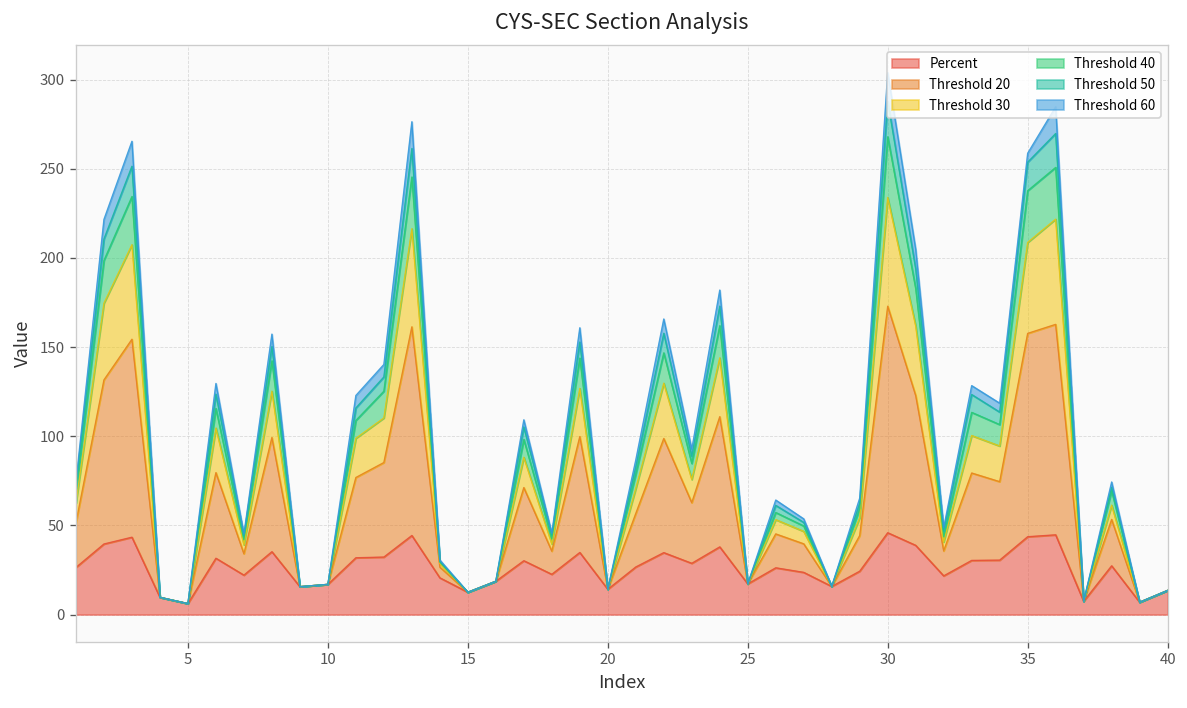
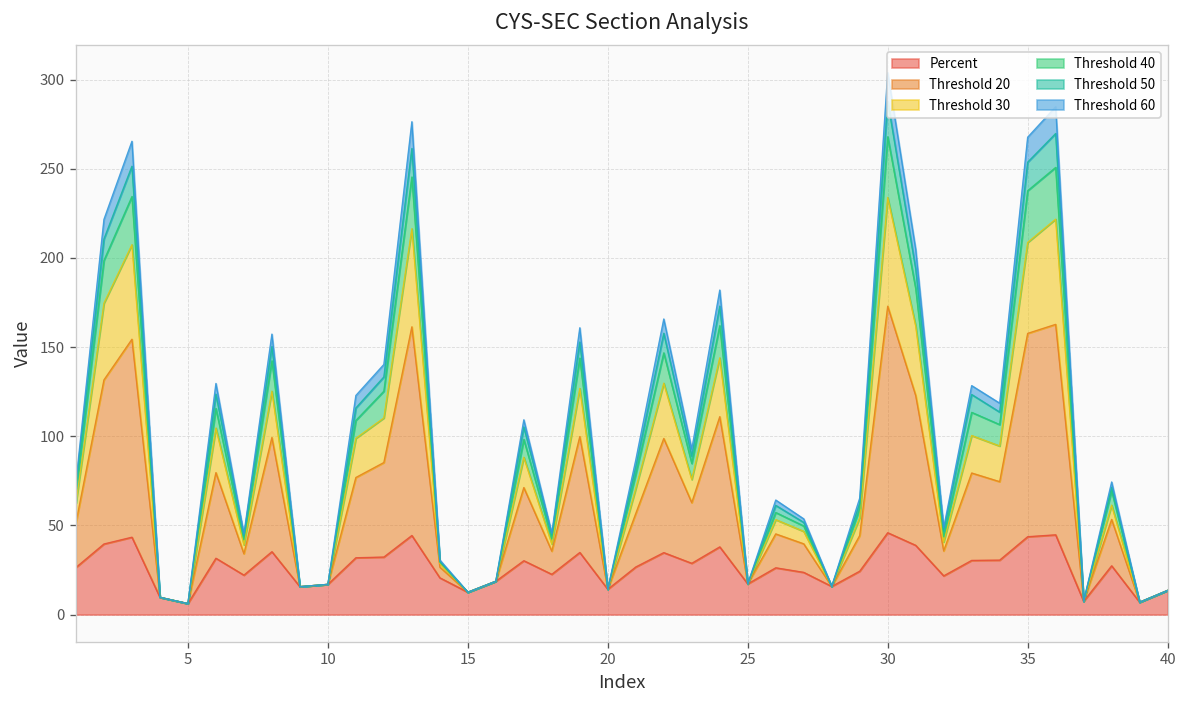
Threshold 60, 35: 5 -> 14
